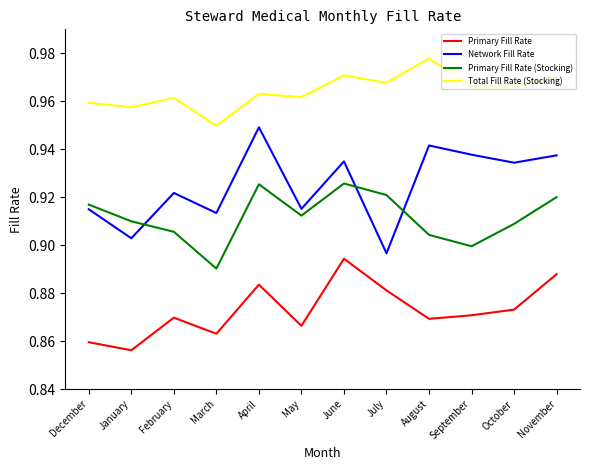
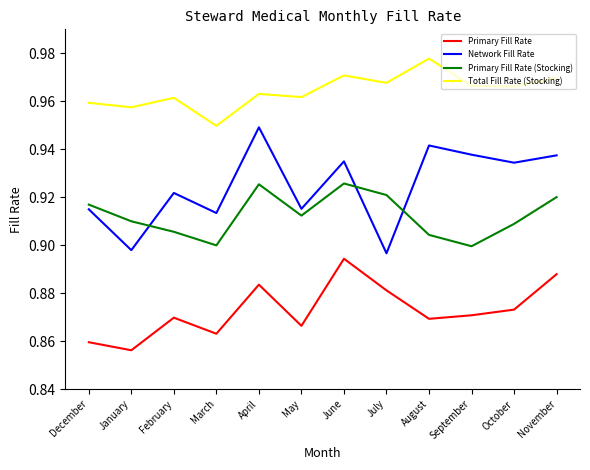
Network Fill Rate, January: 0.903 -> 0.898
Primary Fill Rate (Stocking), March: 0.890 -> 0.900
